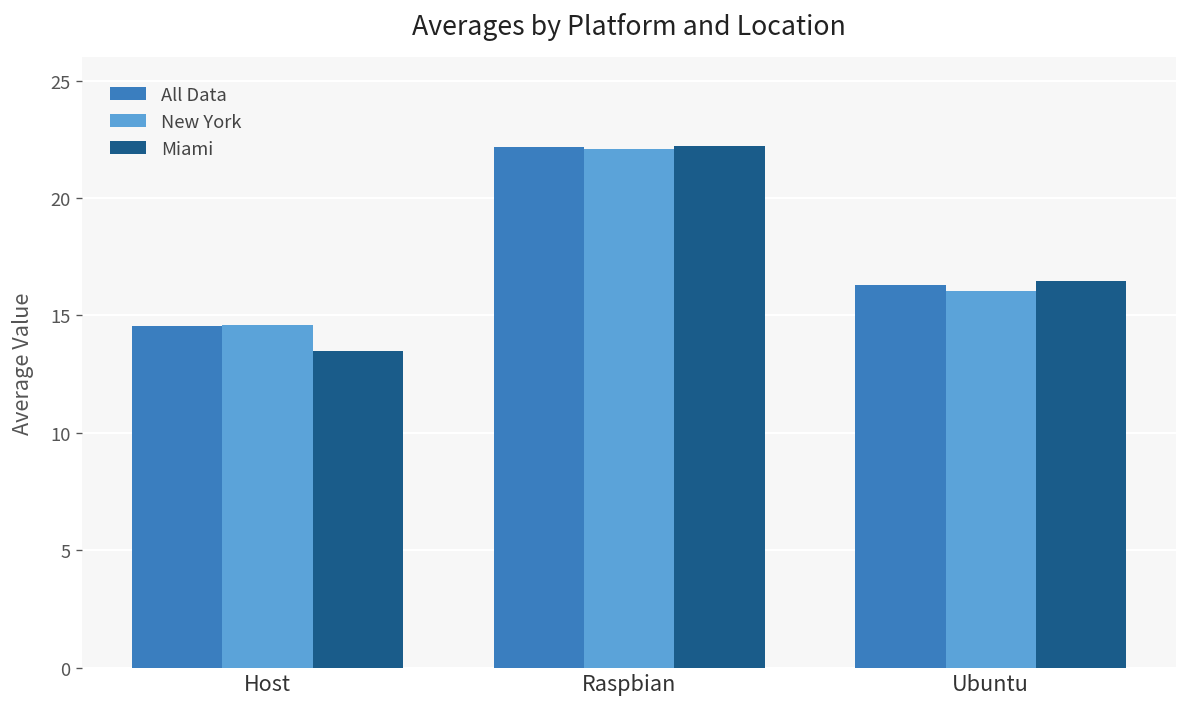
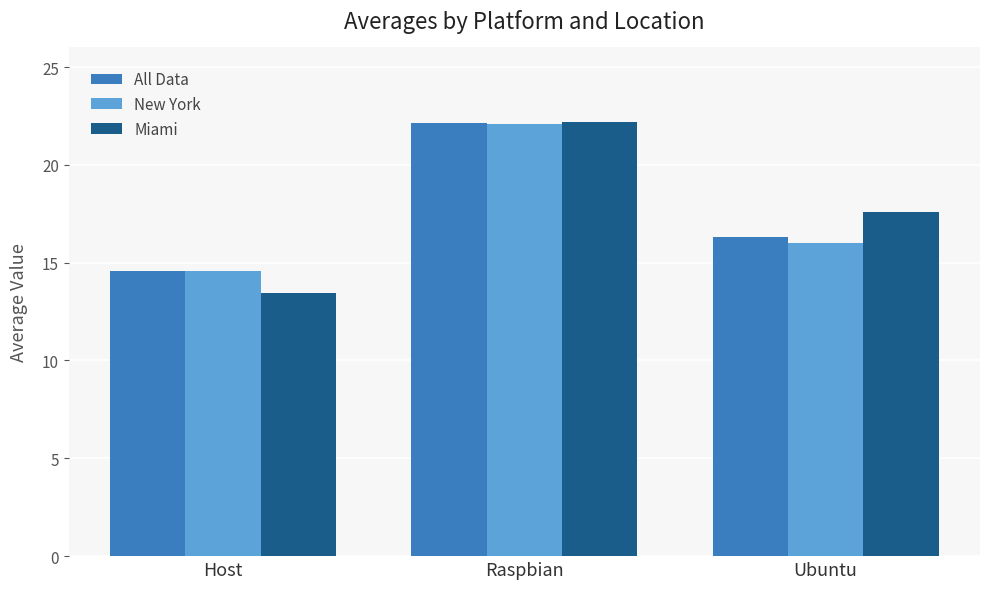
Miami, Ubuntu: 16.5 -> 17.6
